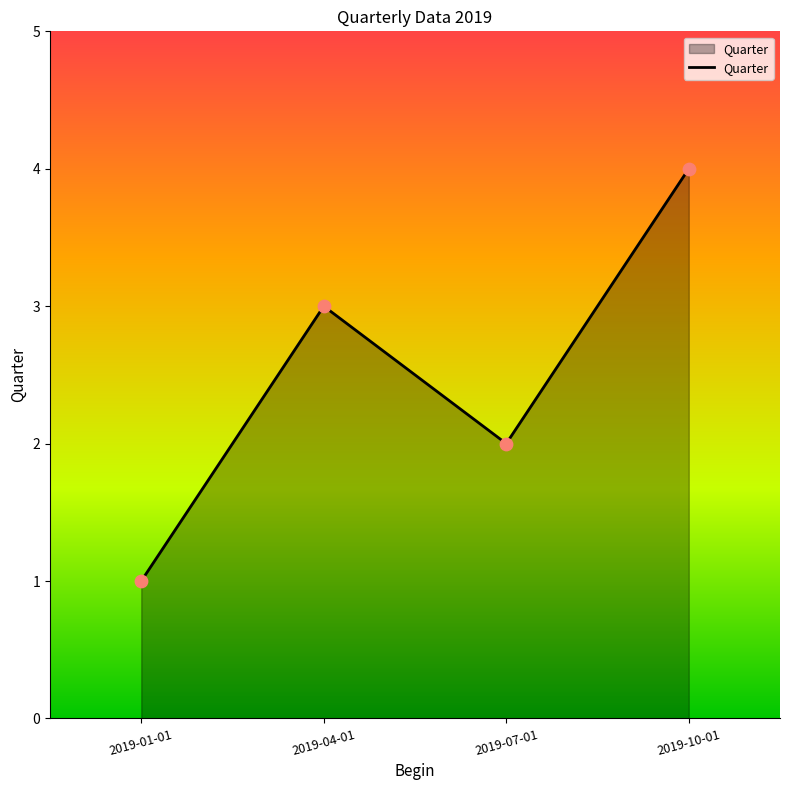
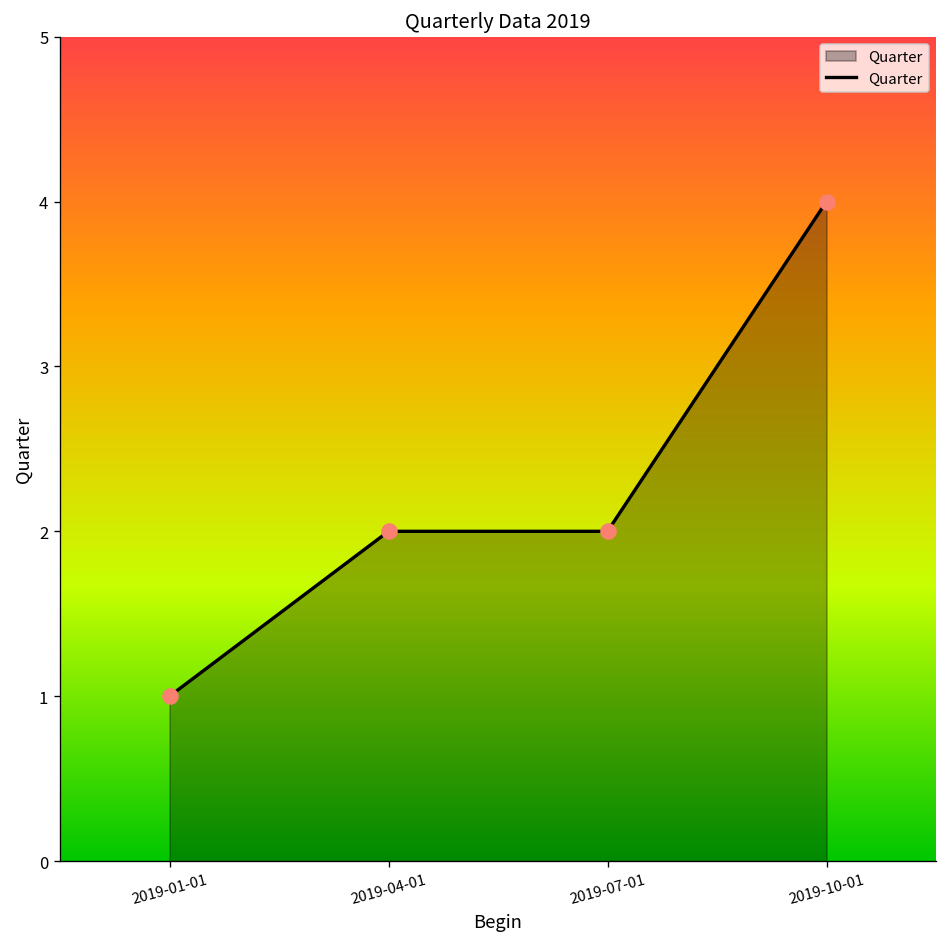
2019-04-01: 3 -> 2
